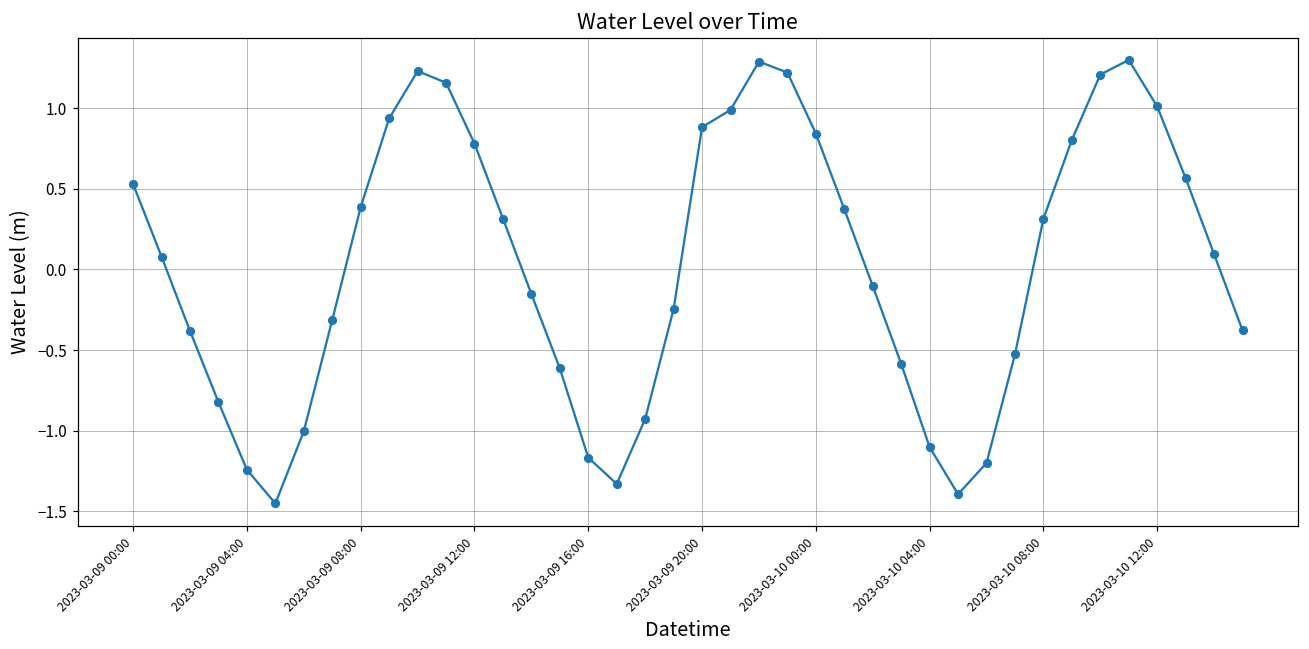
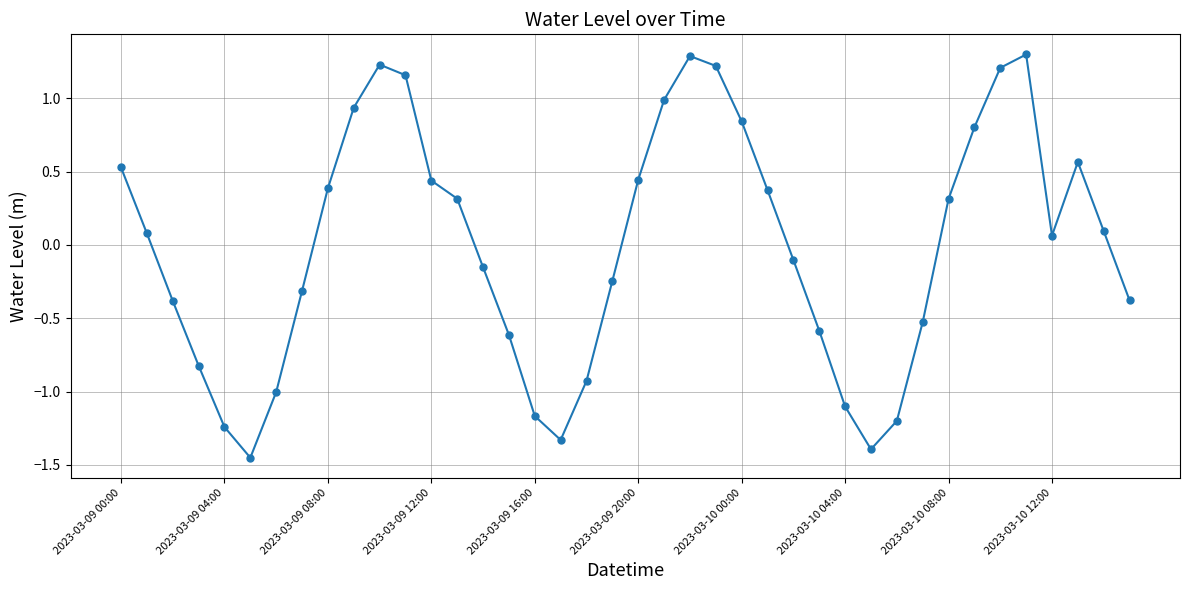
2023-03-09 12:00: 0.78 -> 0.44
2023-03-09 20:00: 0.88 -> 0.44
2023-03-10 12:00: 1.01 -> 0.06
